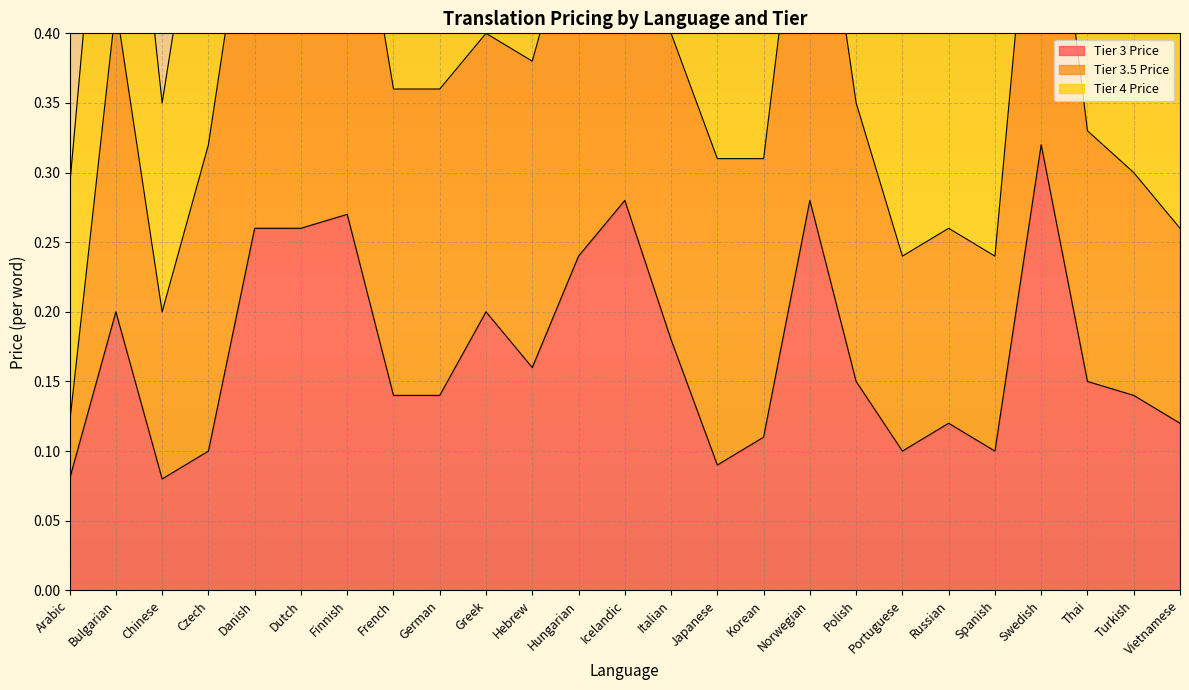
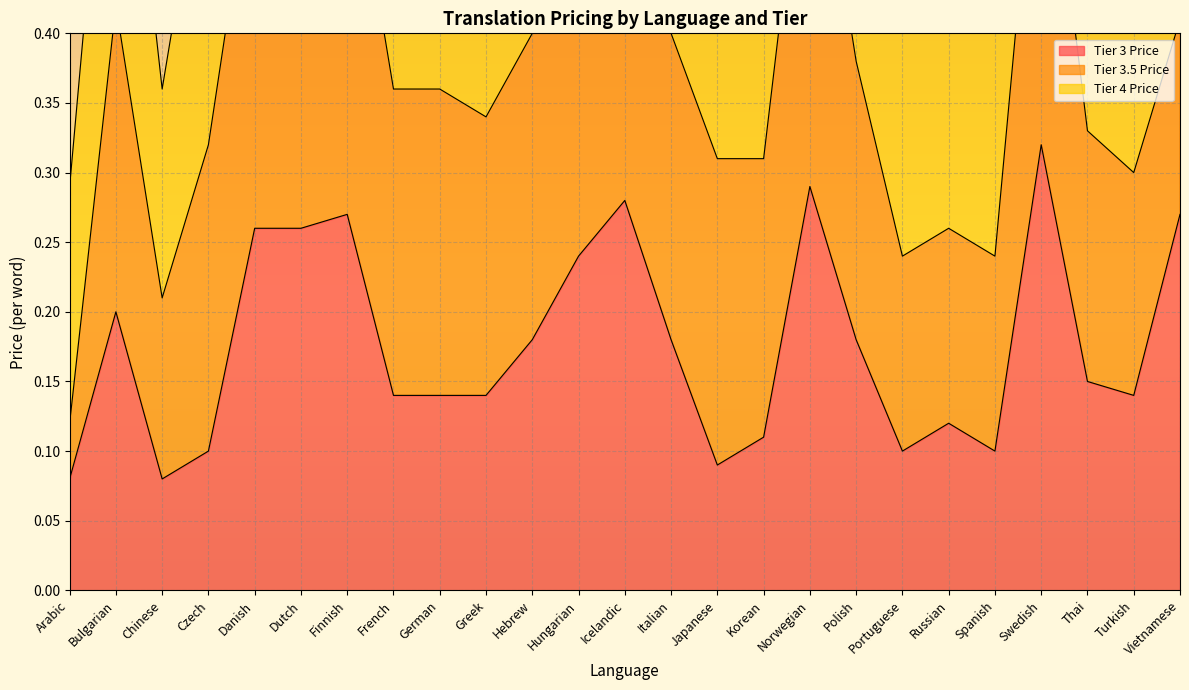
Tier 3.5 Price, Chinese: 0.12 -> 0.13
Tier 3 Price, Greek: 0.20 -> 0.14
Tier 3 Price, Hebrew: 0.16 -> 0.18
Tier 3 Price, Norwegian: 0.28 -> 0.29
Tier 3 Price, Polish: 0.15 -> 0.18
Tier 3 Price, Vietnamese: 0.12 -> 0.27
